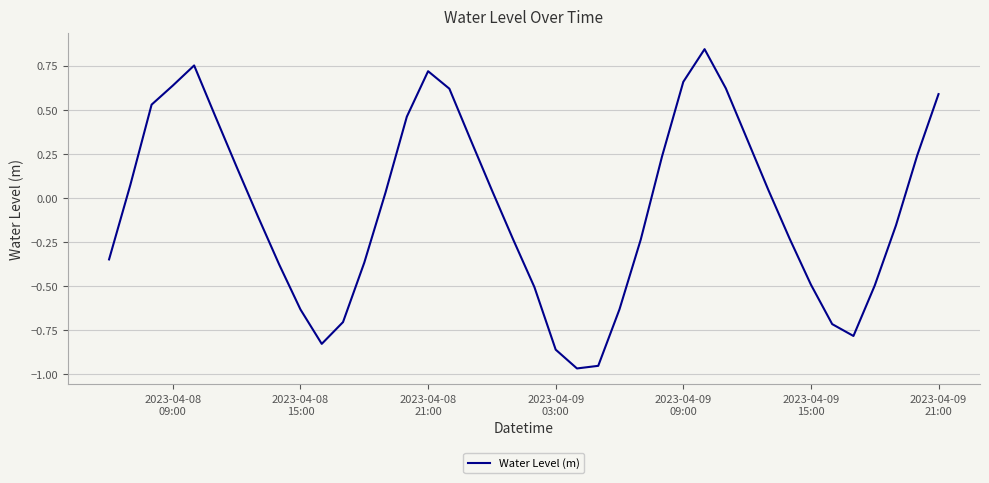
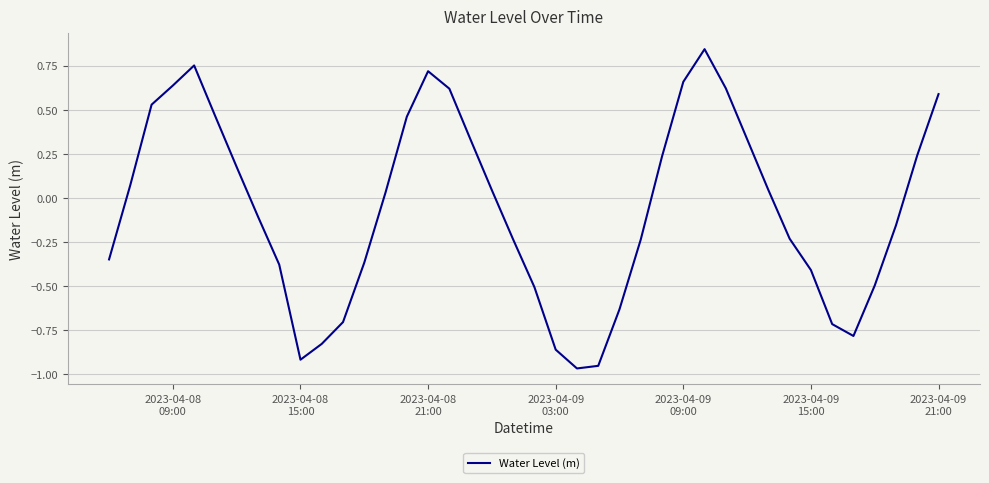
2023-04-08 15:00: -0.63 -> -0.92
2023-04-09 15:00: -0.49 -> -0.41
